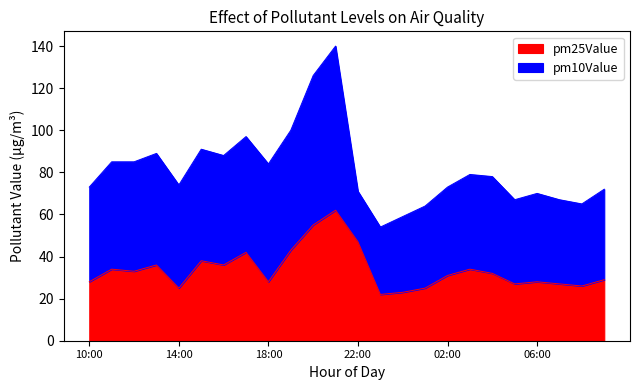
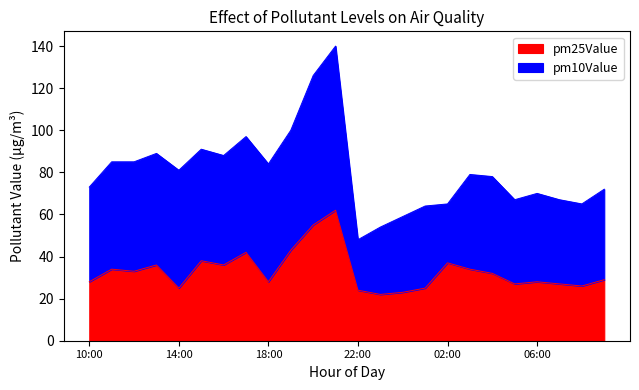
pm10Value, 14:00: 49 -> 56
pm25Value, 22:00: 47 -> 24
pm25Value, 02:00: 31 -> 37
pm10Value, 02:00: 42 -> 28
